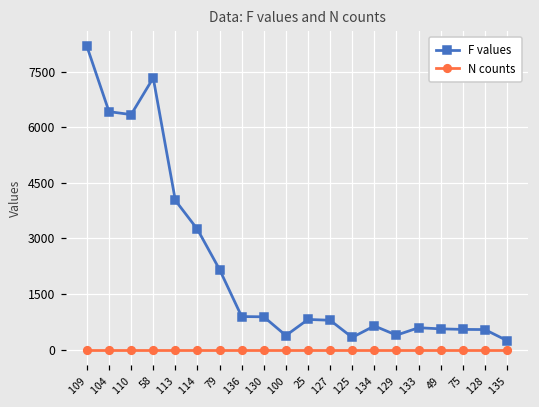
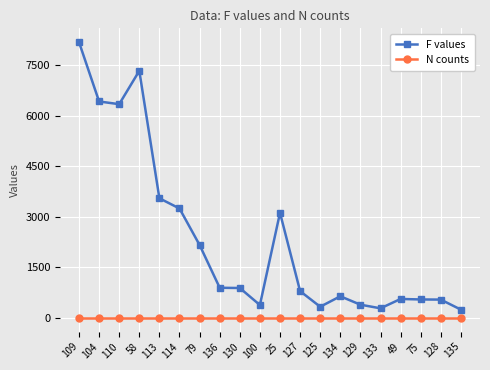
F values, 113: 4000 -> 3500
F values, 25: 800 -> 3100
F values, 133: 600 -> 300
